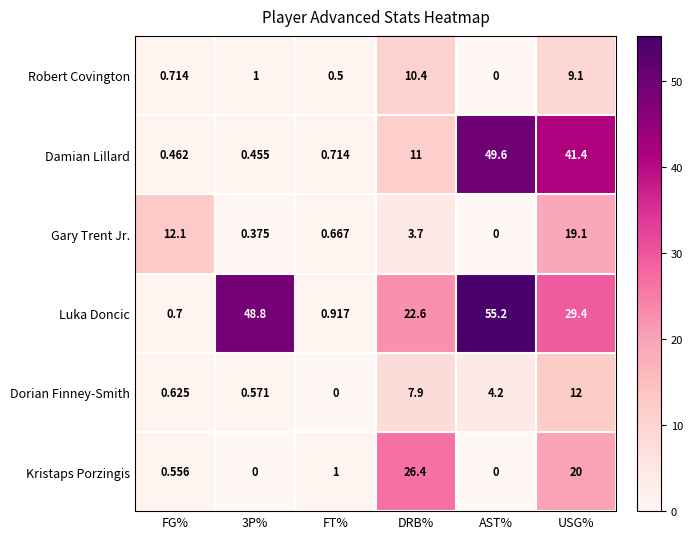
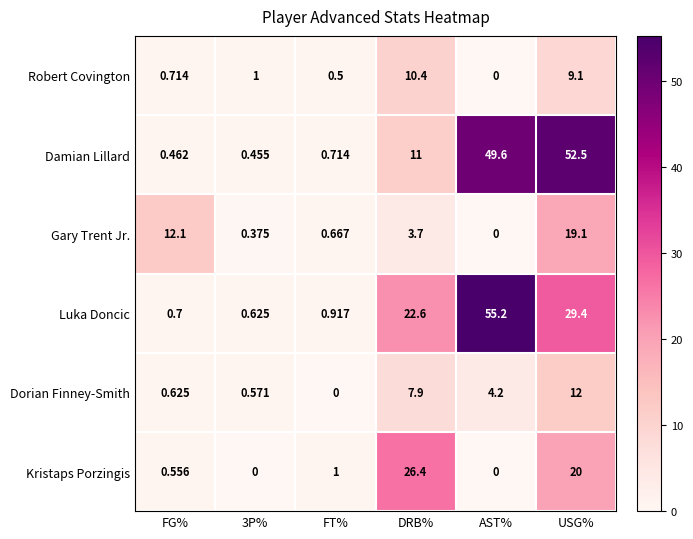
Damian Lillard, USG%: 41.4 -> 52.5
Luka Doncic, 3P%: 48.8 -> 0.625
